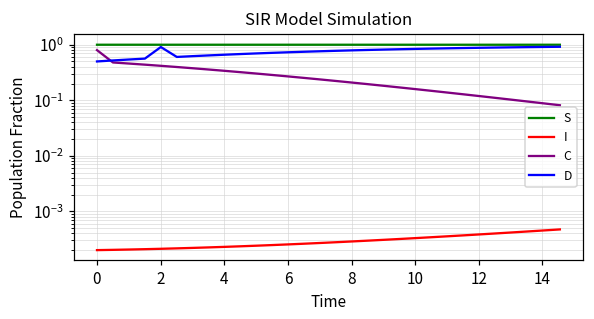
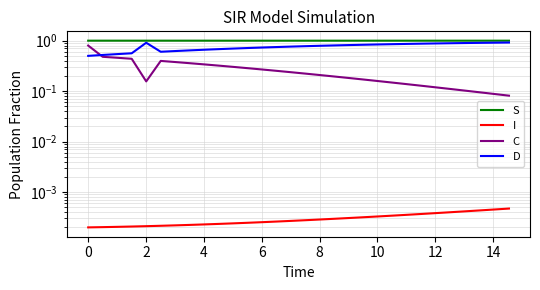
C, 2: 0.4 -> 0.16
